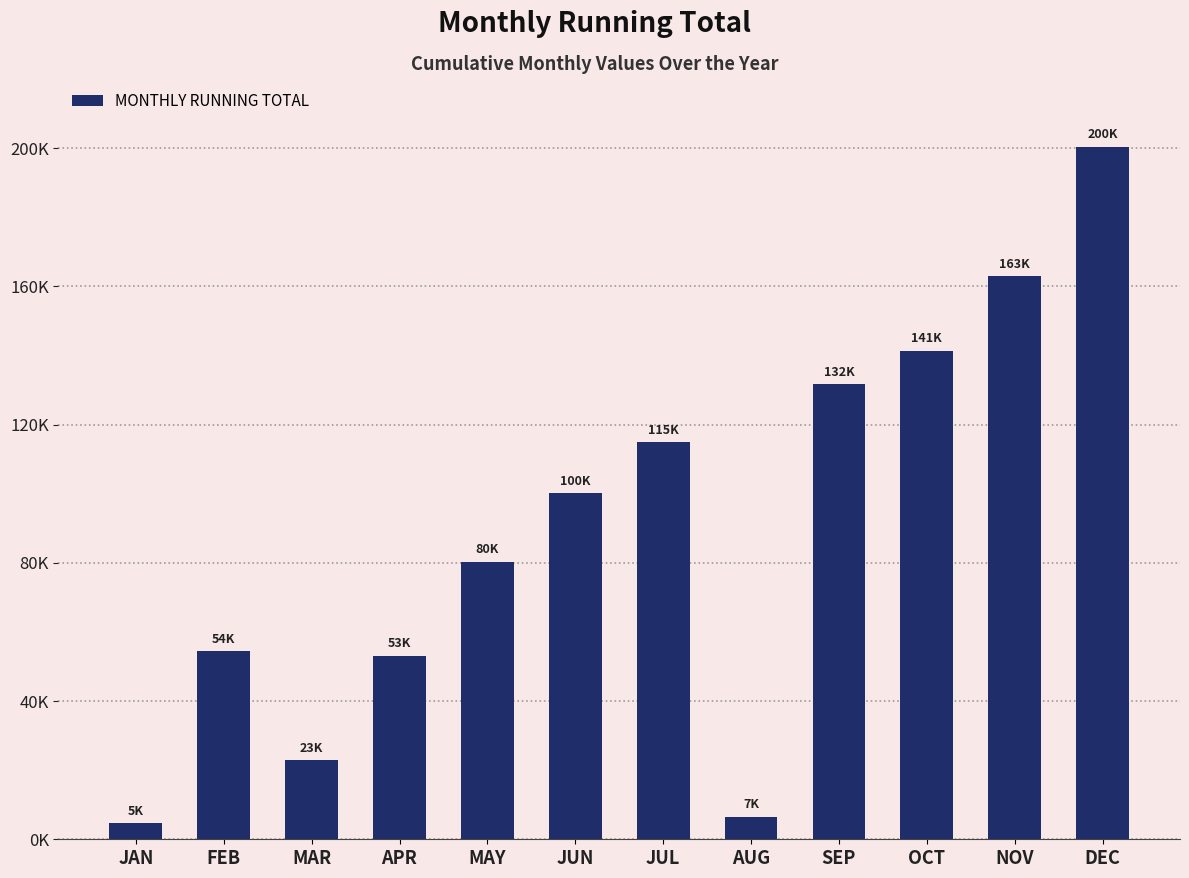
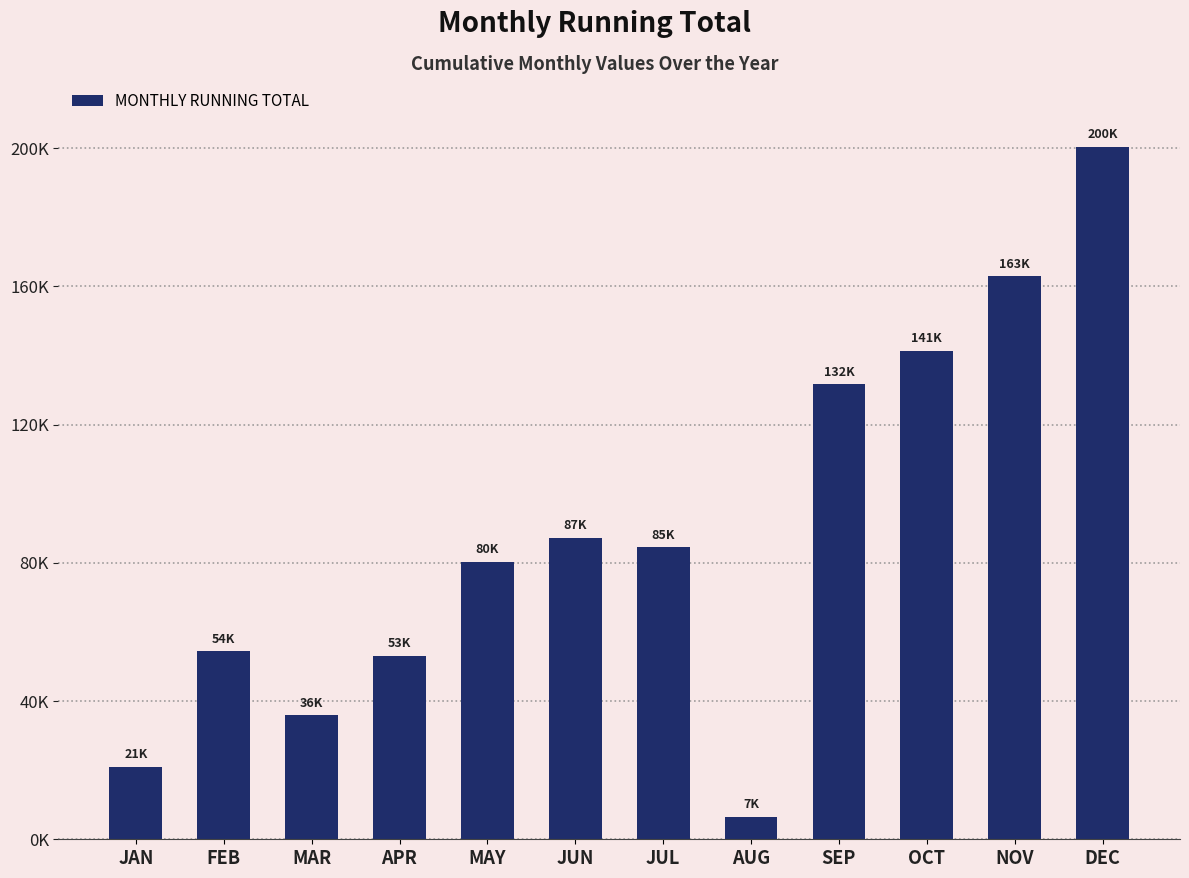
JAN: 5K -> 21K
MAR: 23K -> 36K
JUN: 100K -> 87K
JUL: 115K -> 85K
